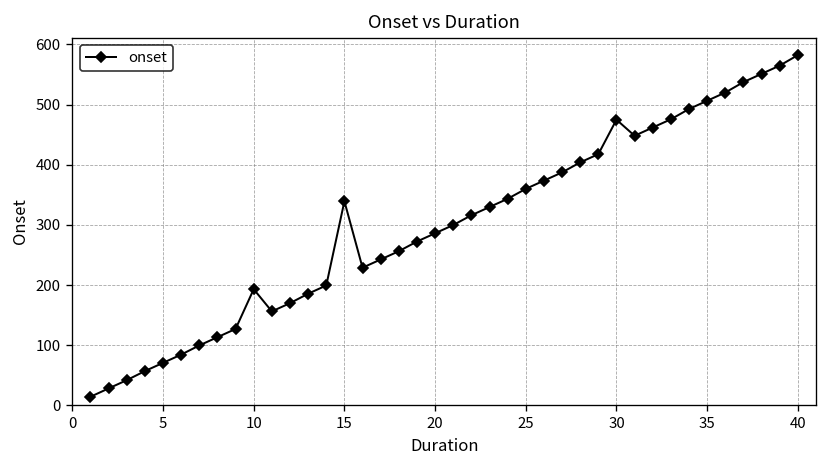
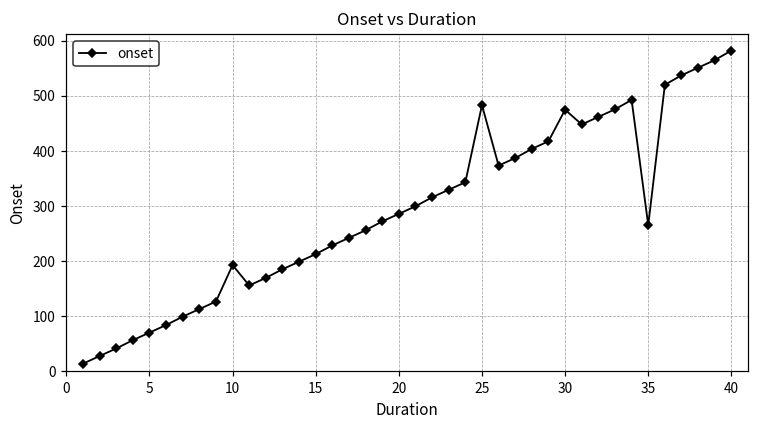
15: 340 -> 210
25: 360 -> 480
35: 510 -> 270
